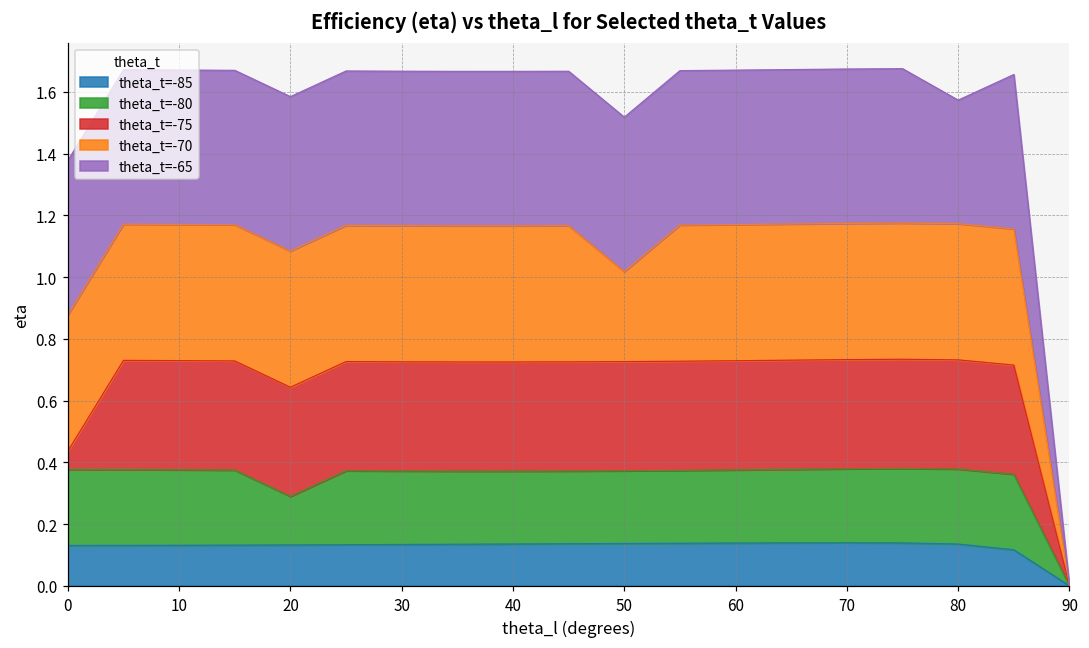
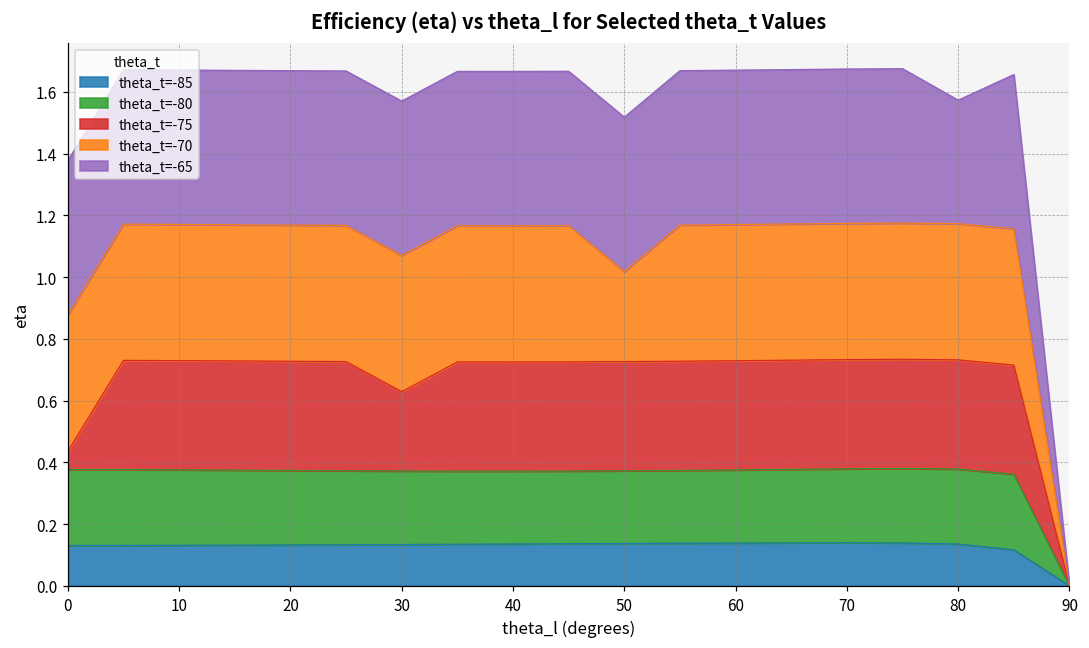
theta_t=-80, 20: 0.16 -> 0.24
theta_t=-75, 30: 0.35 -> 0.26
